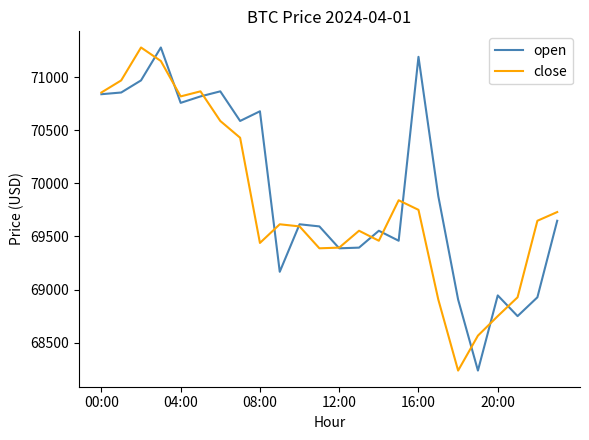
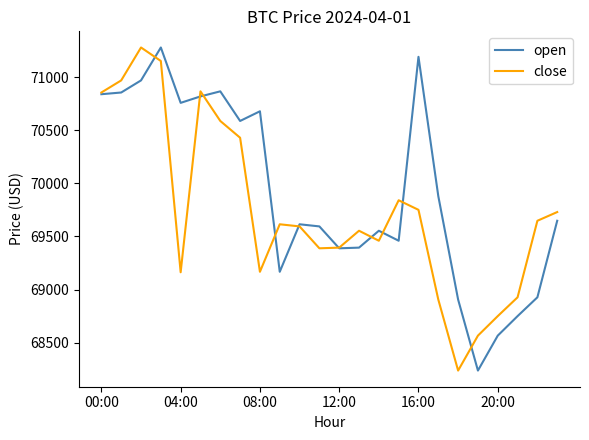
close, 04:00: 70820 -> 69160
close, 08:00: 69440 -> 69170
open, 20:00: 68950 -> 68570
